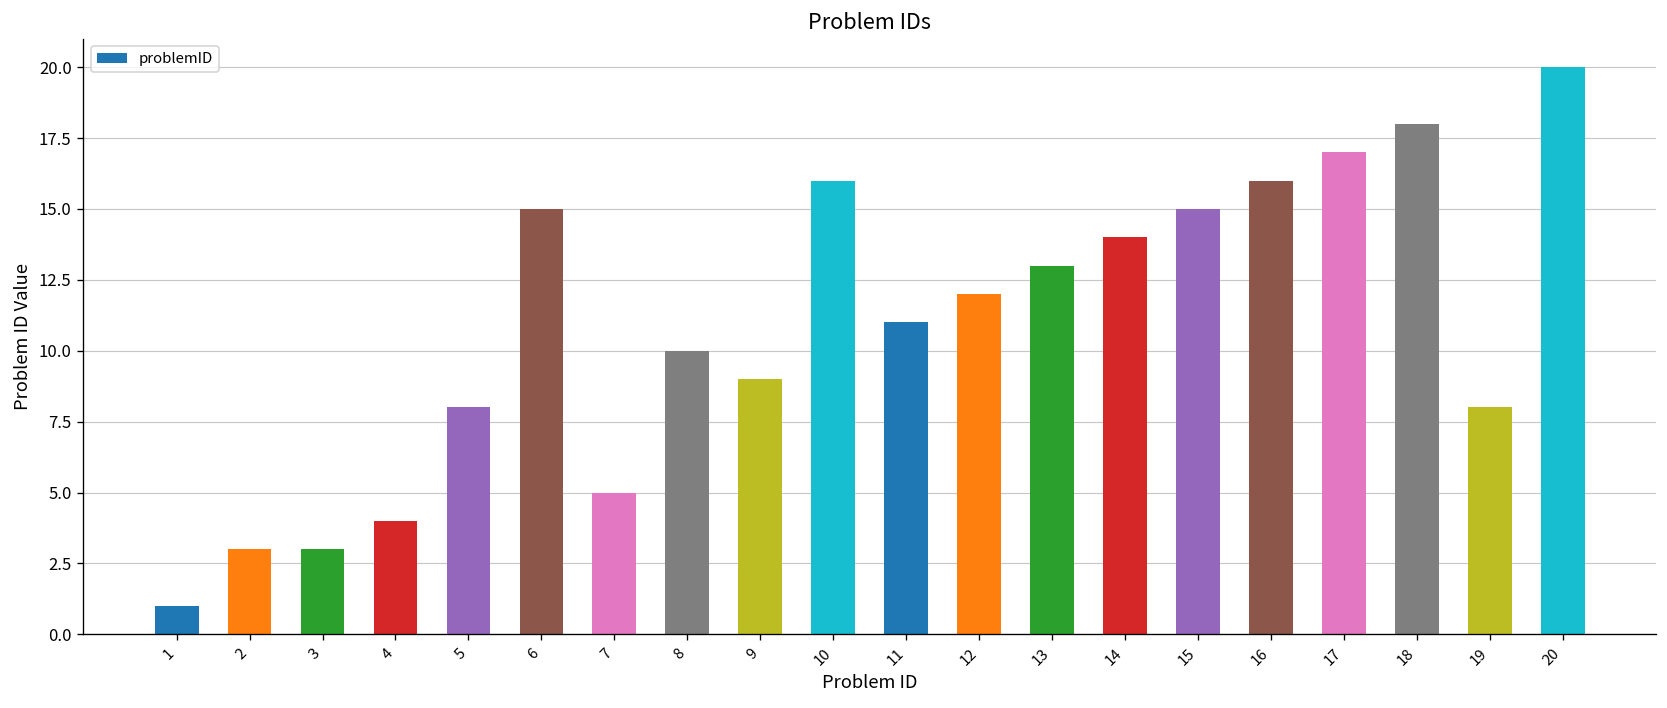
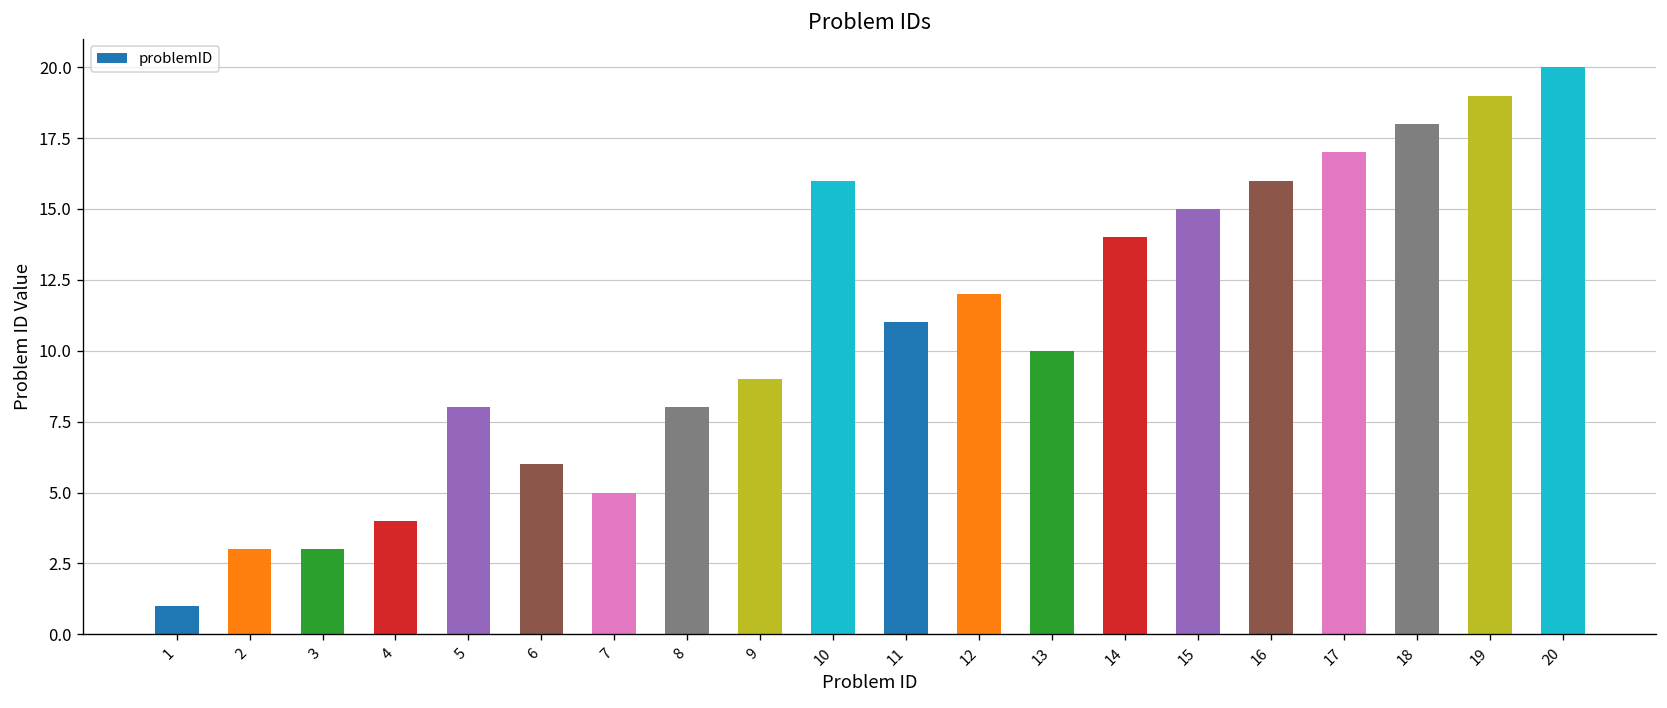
6: 15 -> 6
8: 10 -> 8
13: 13 -> 10
19: 8 -> 19
